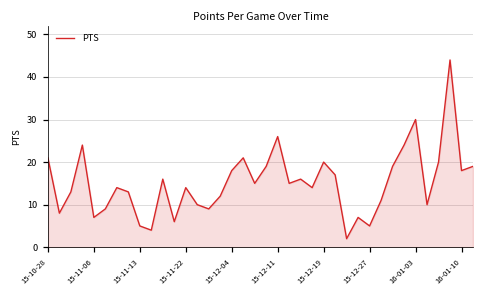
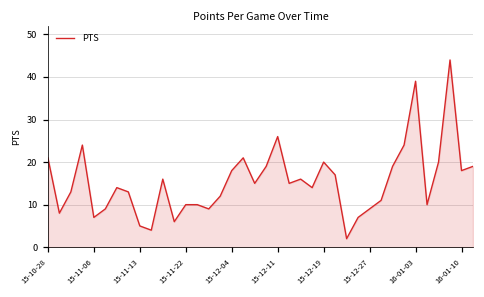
15-11-22: 14 -> 10
15-12-27: 5 -> 9
16-01-03: 30 -> 39
